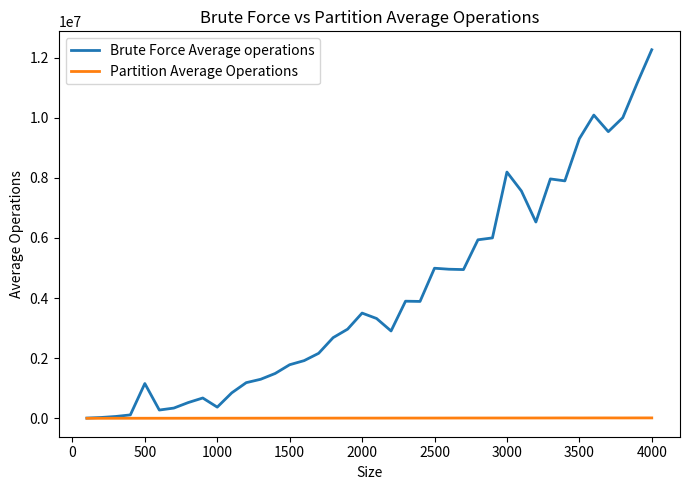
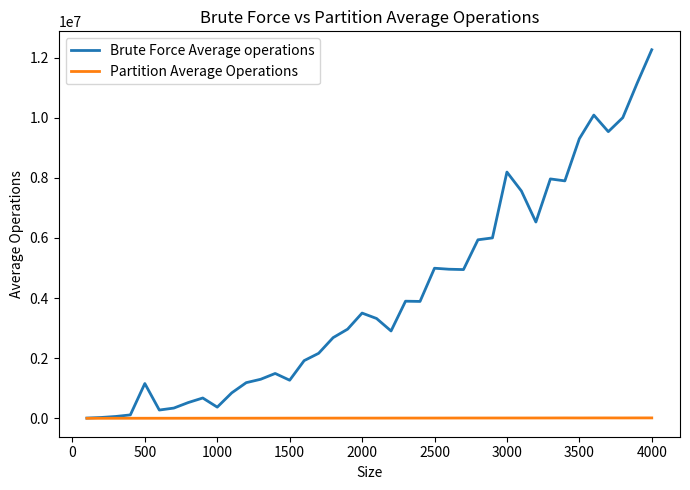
Brute Force Average operations, 1500: 1800000 -> 1300000
